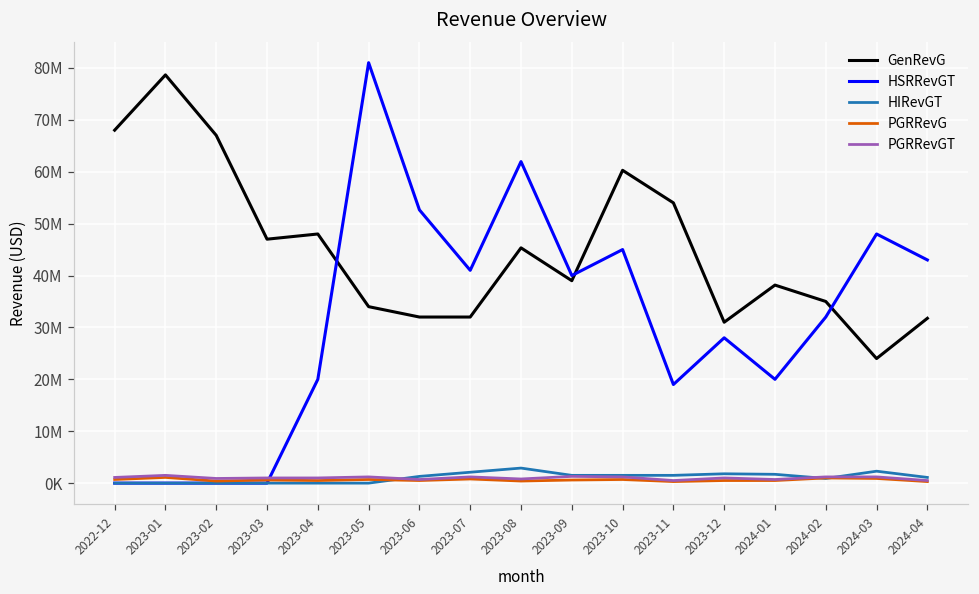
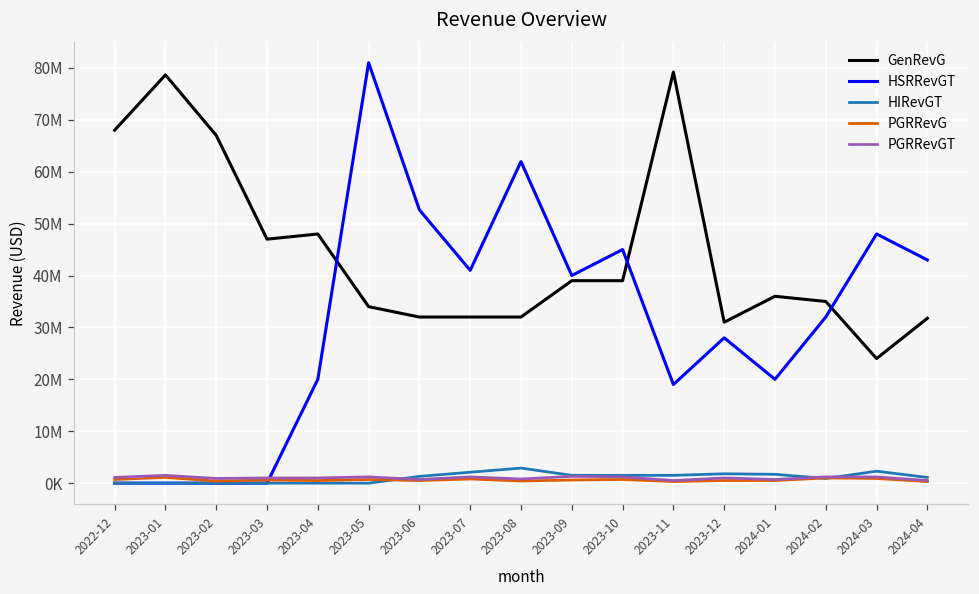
GenRevG, 2023-08: 45000000 -> 32000000
GenRevG, 2023-10: 60000000 -> 39000000
GenRevG, 2023-11: 54000000 -> 79000000
GenRevG, 2024-01: 38000000 -> 36000000
